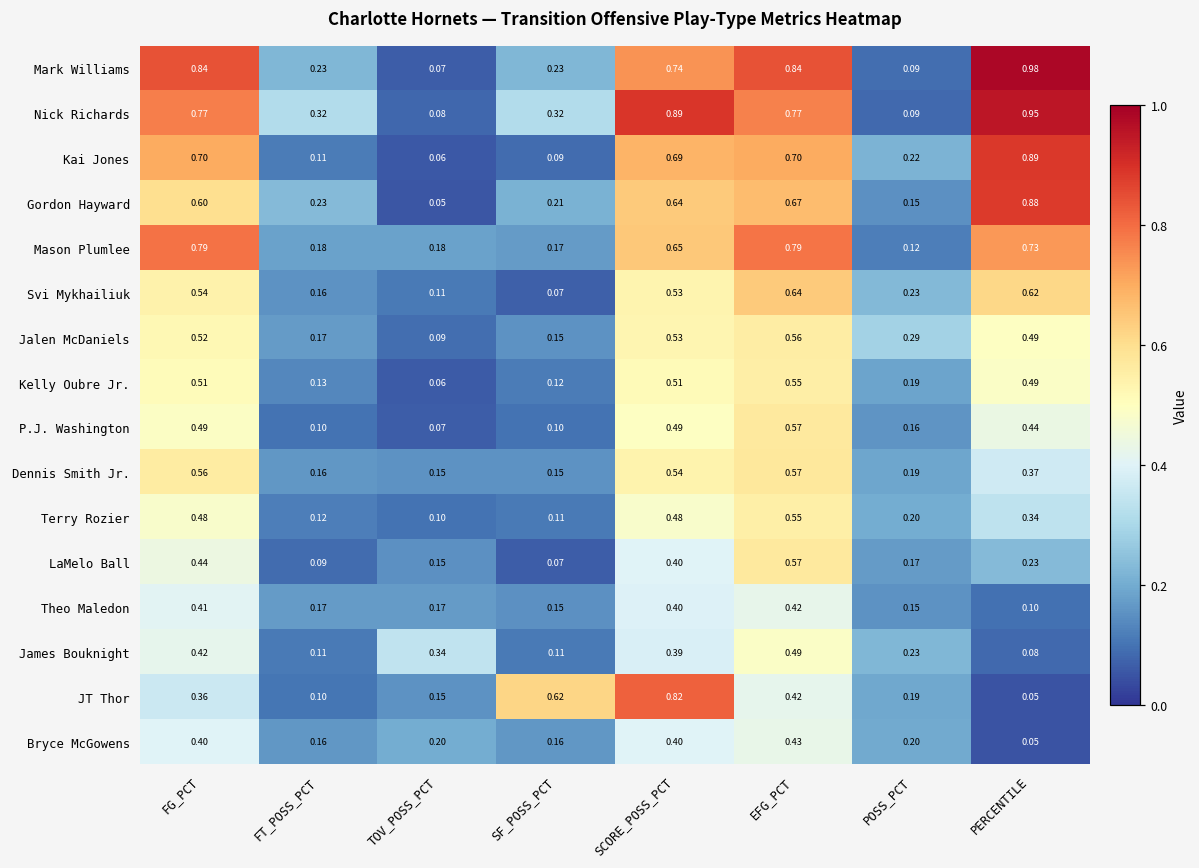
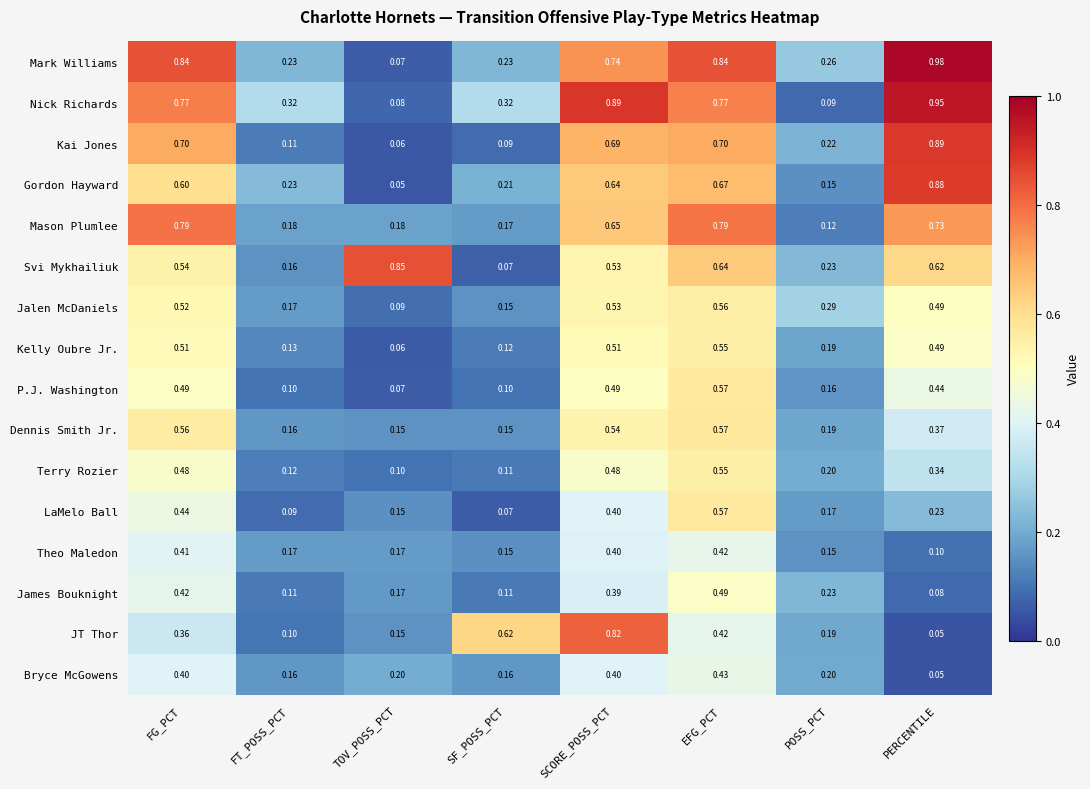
Mark Williams, POSS_PCT: 0.09 -> 0.26
Svi Mykhailiuk, TOV_POSS_PCT: 0.11 -> 0.85
James Bouknight, TOV_POSS_PCT: 0.34 -> 0.17
